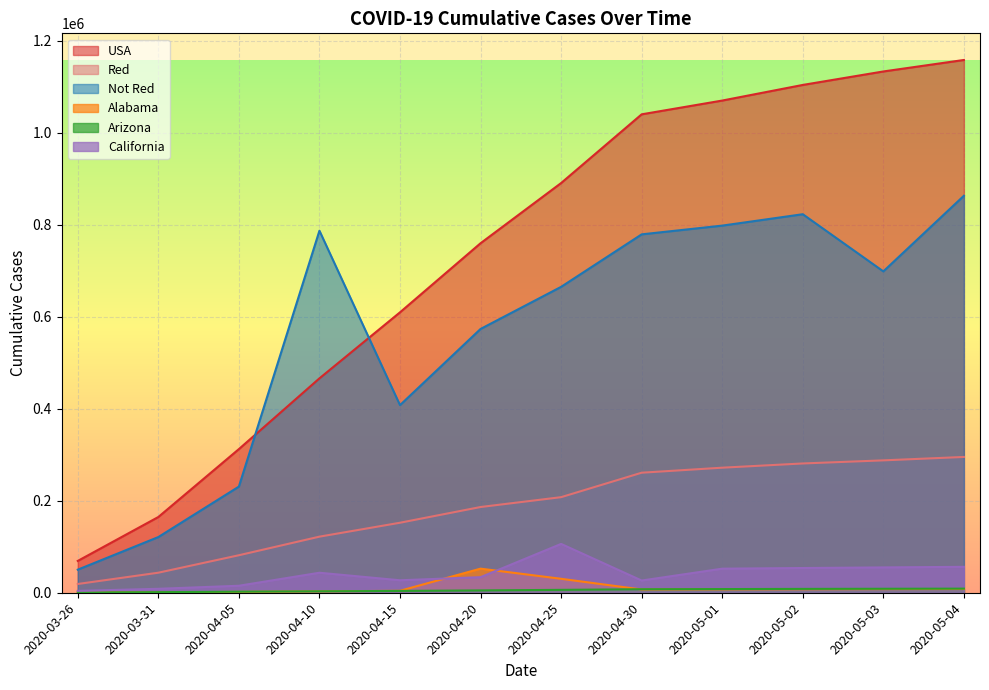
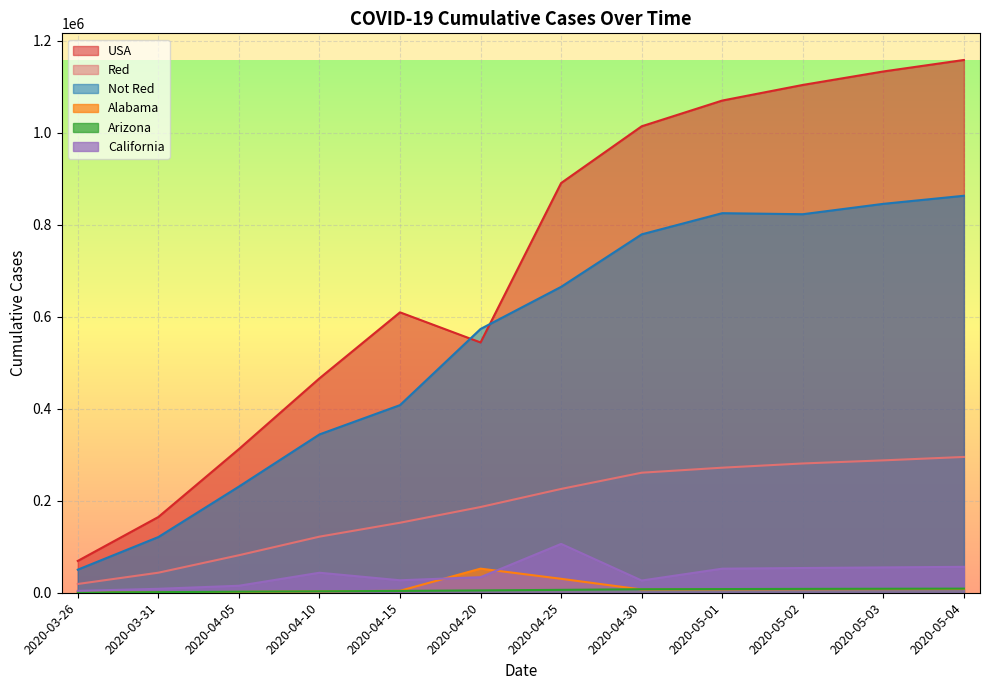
Not Red, 2020-04-10: 790000 -> 340000
USA, 2020-04-20: 760000 -> 540000
Red, 2020-04-25: 210000 -> 230000
USA, 2020-04-30: 1040000 -> 1010000
Not Red, 2020-05-01: 800000 -> 830000
Not Red, 2020-05-03: 700000 -> 850000
